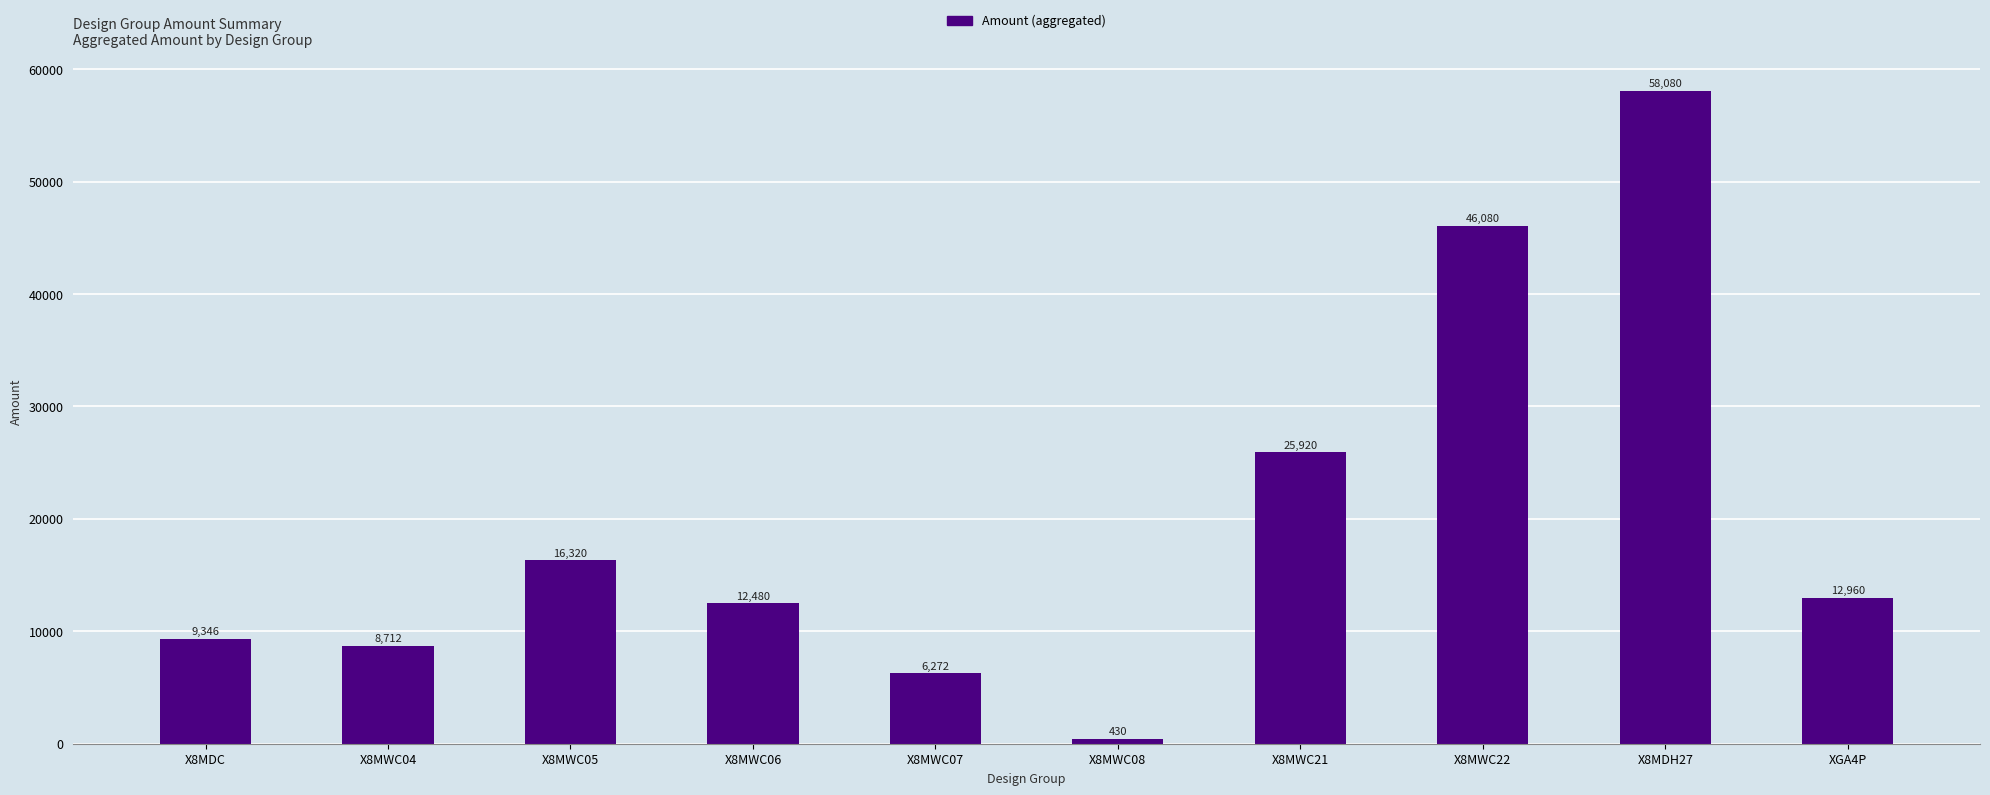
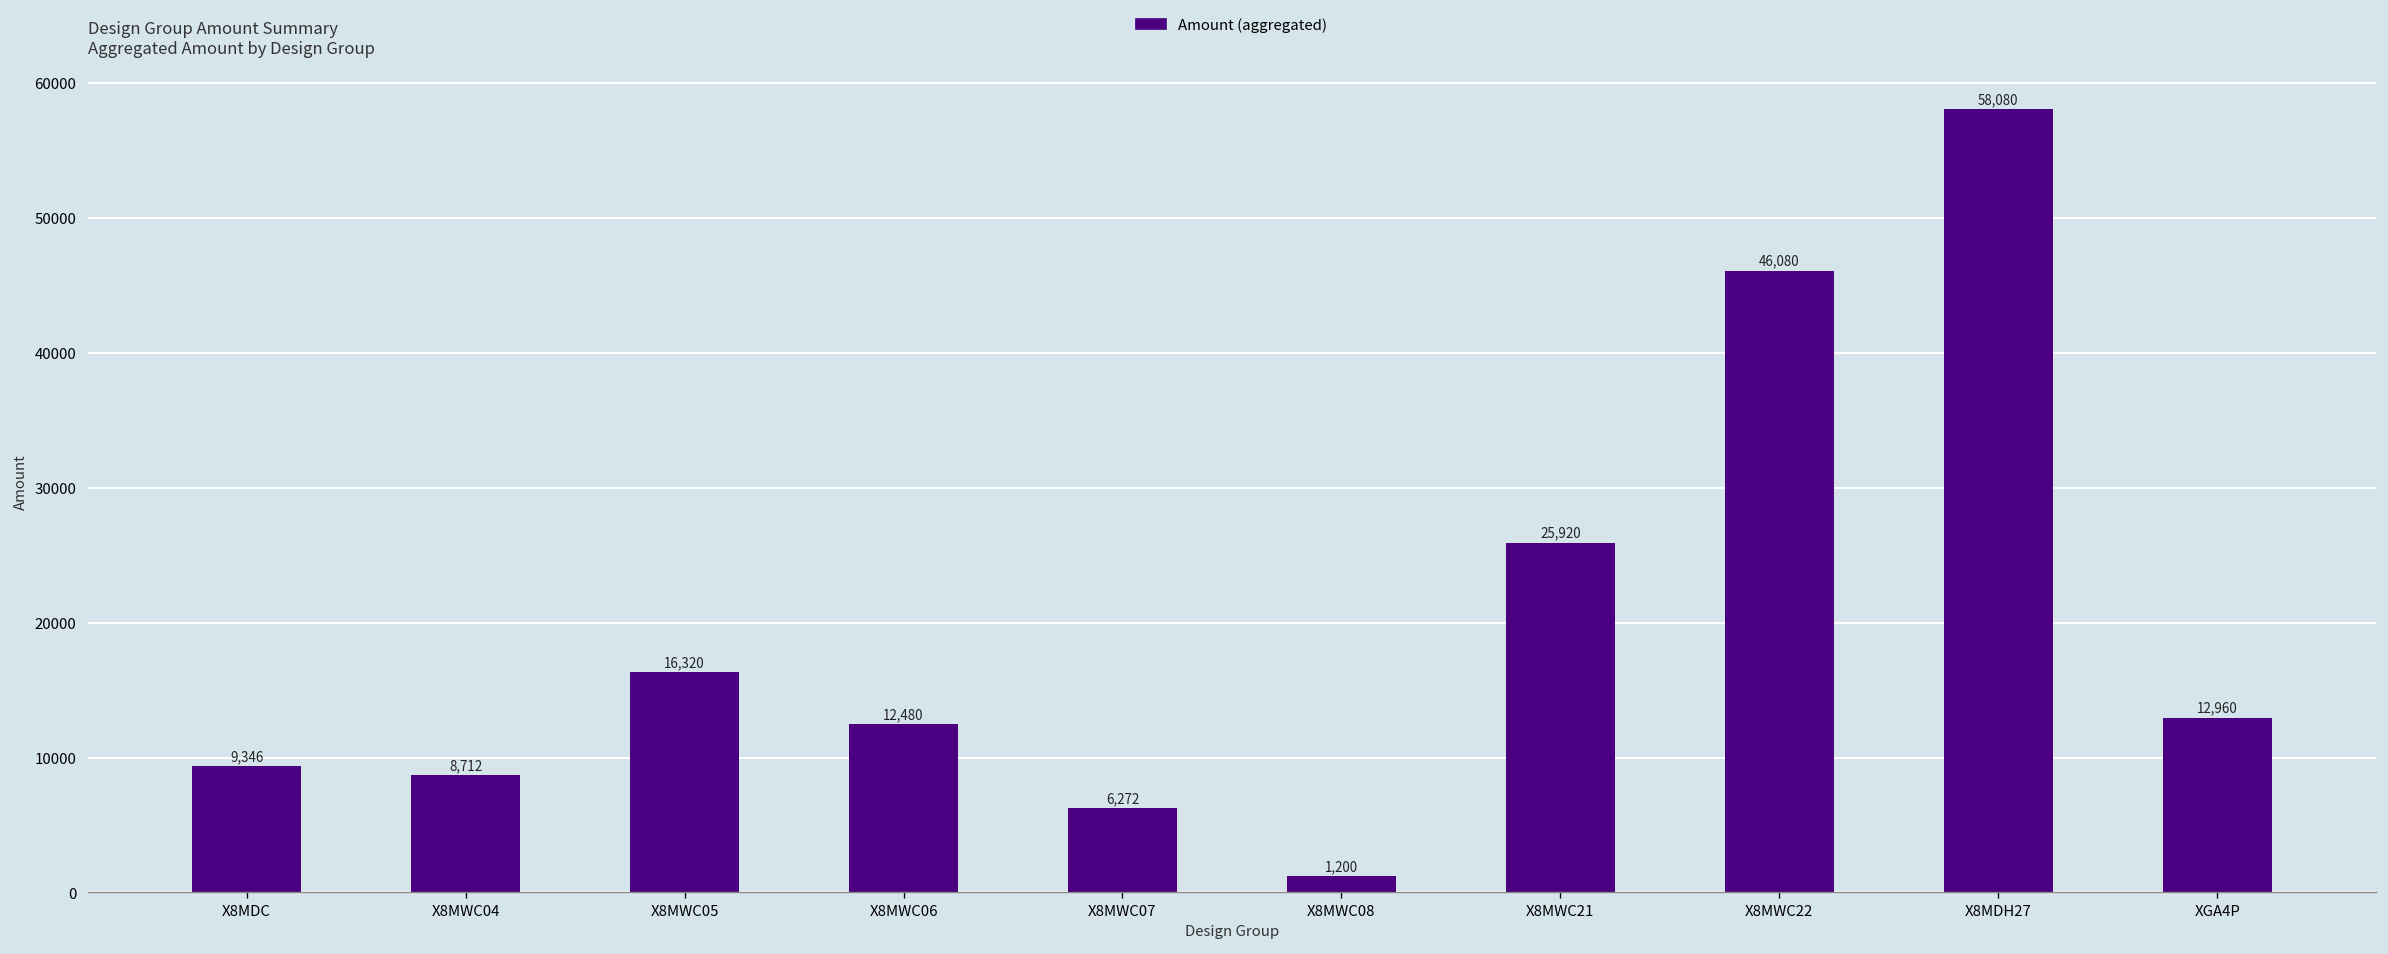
X8MWC08: 430 -> 1,200
